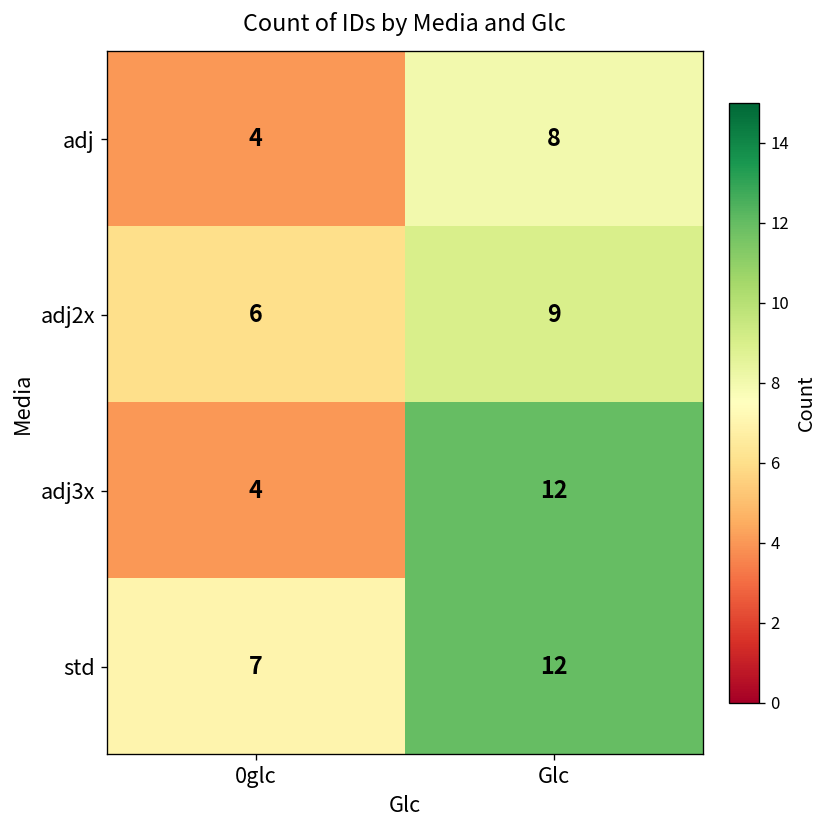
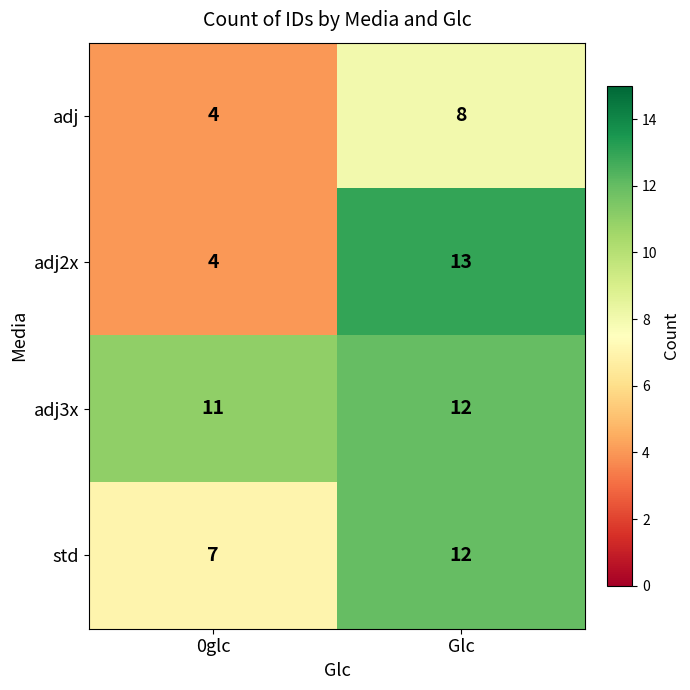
adj2x, 0glc: 6 -> 4
adj2x, Glc: 9 -> 13
adj3x, 0glc: 4 -> 11
